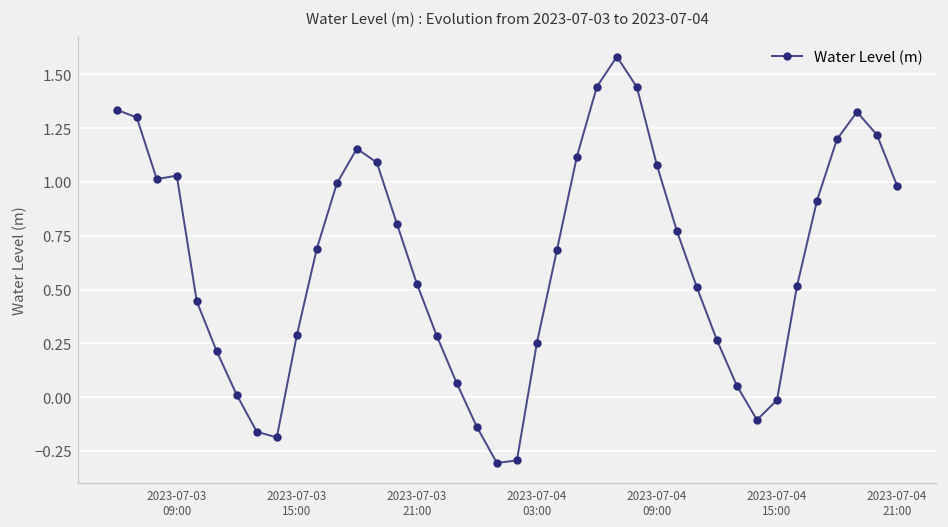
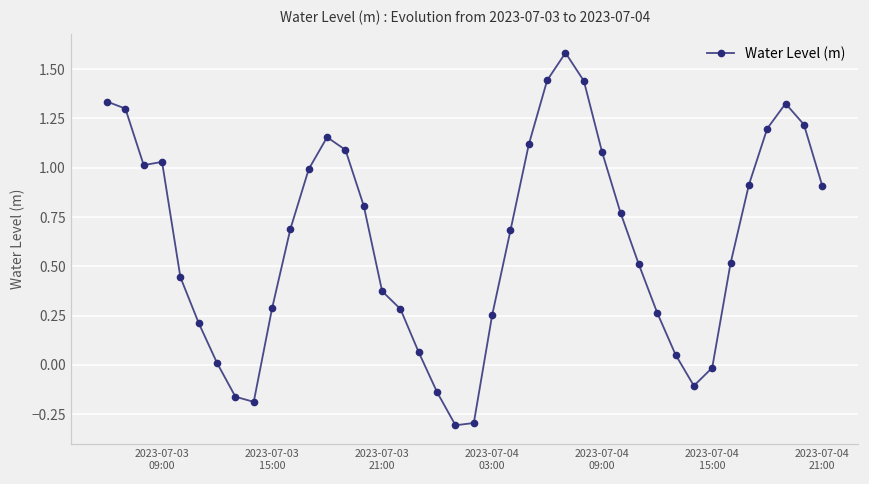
2023-07-03 21:00: 0.53 -> 0.37
2023-07-04 21:00: 0.98 -> 0.91
